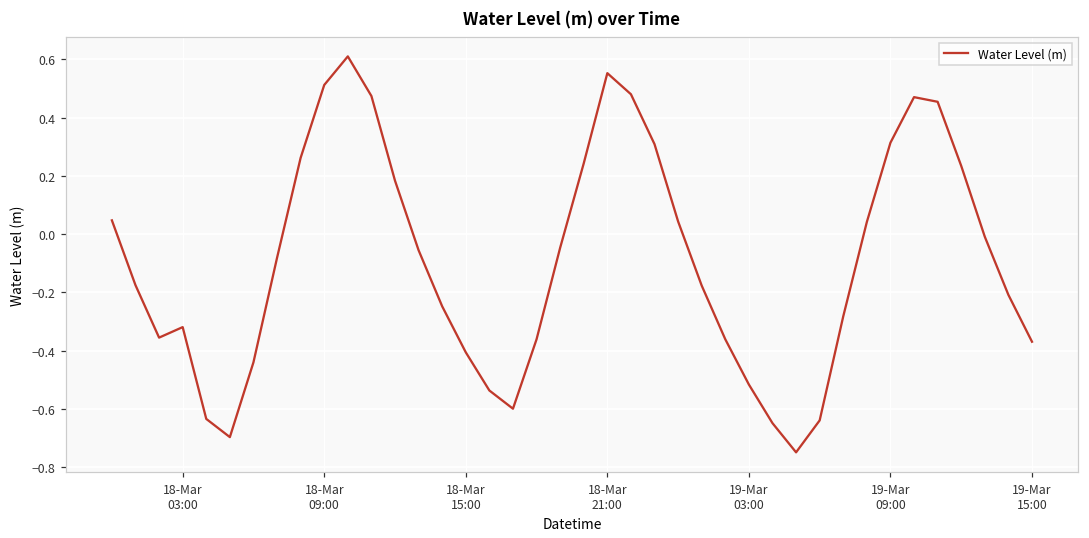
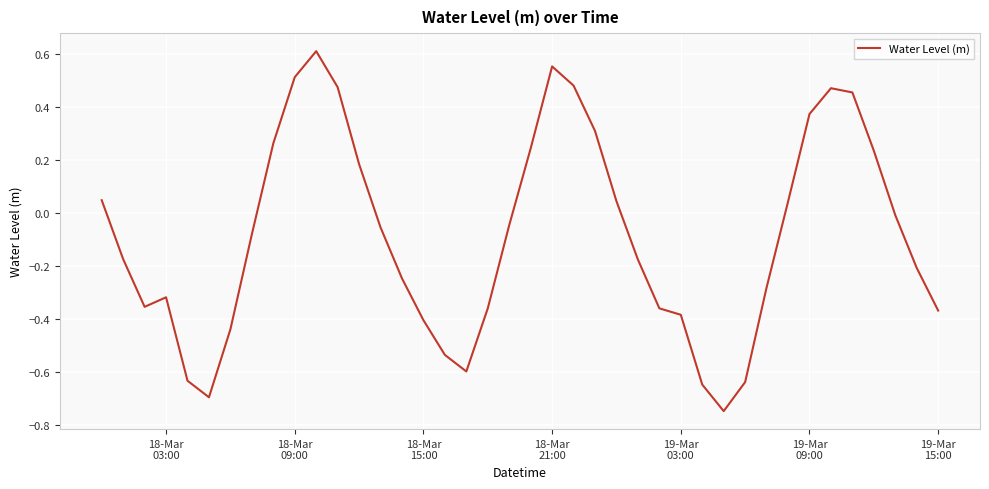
19-Mar 03:00: -0.52 -> -0.38
19-Mar 09:00: 0.31 -> 0.37
